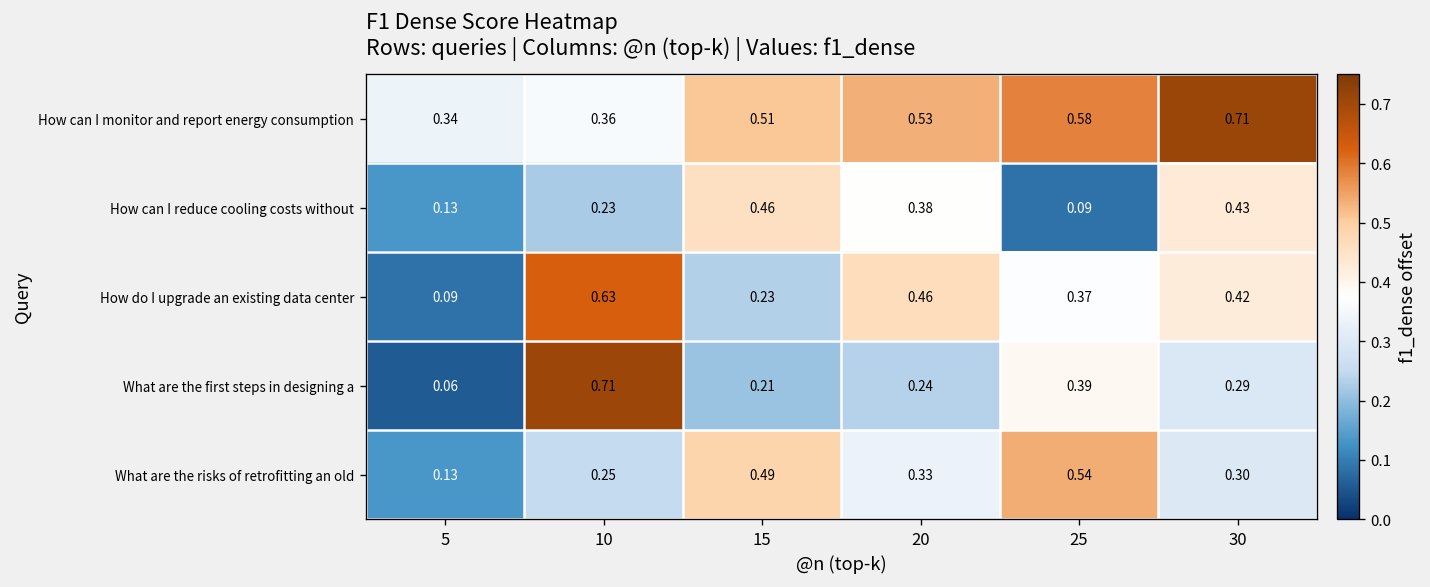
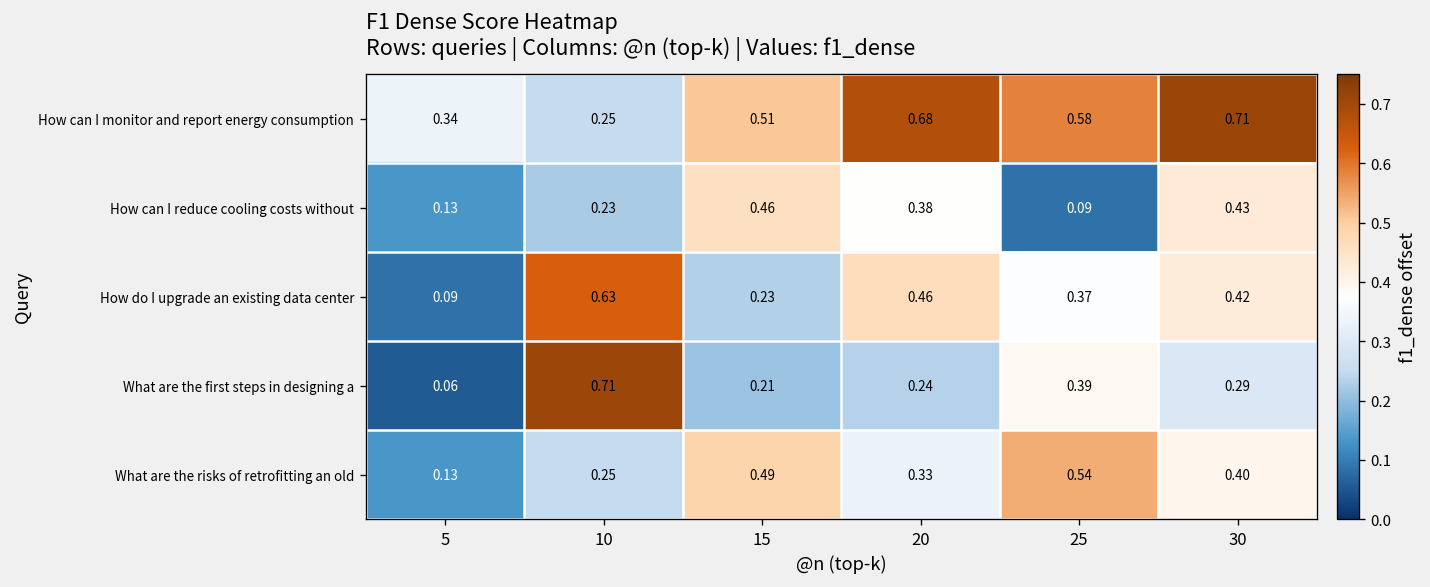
How can I monitor and report energy consumption, 10: 0.36 -> 0.25
How can I monitor and report energy consumption, 20: 0.53 -> 0.68
What are the risks of retrofitting an old, 30: 0.30 -> 0.40
